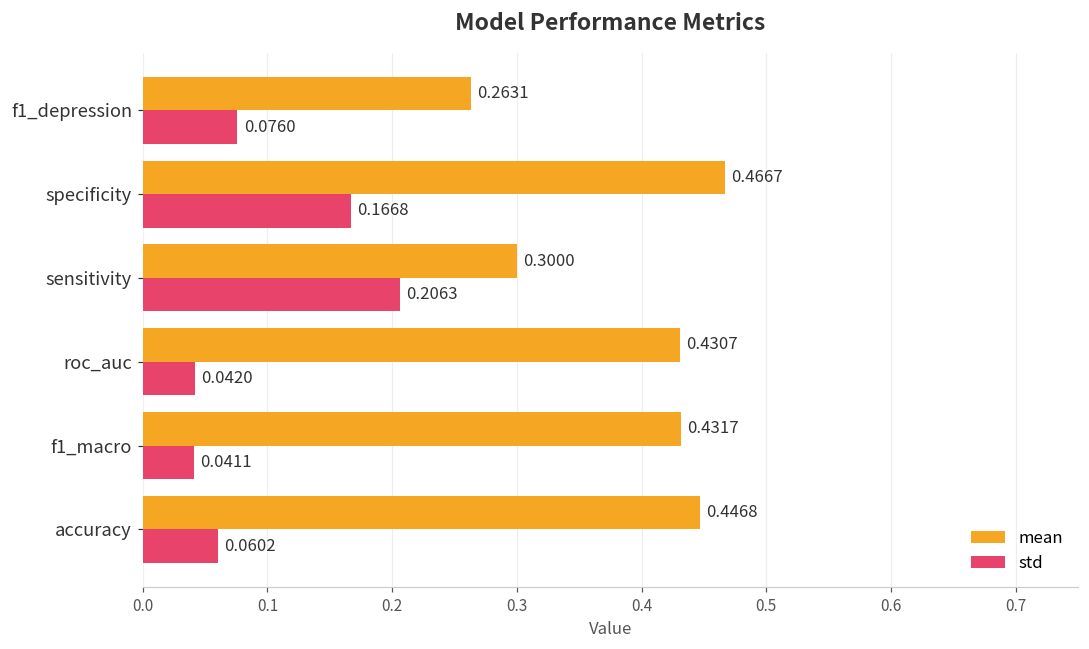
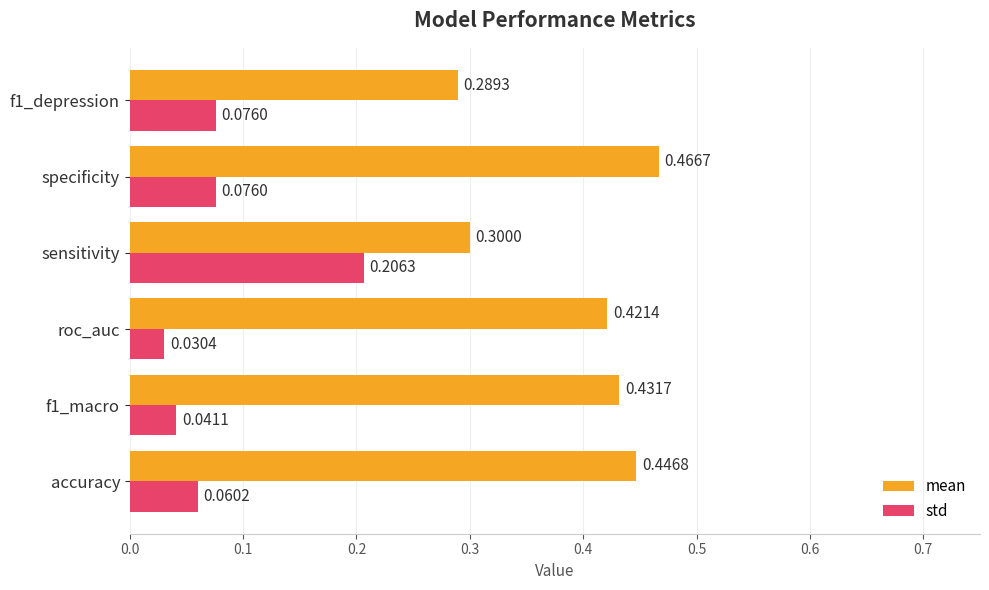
mean, f1_depression: 0.2631 -> 0.2893
std, specificity: 0.1668 -> 0.0760
mean, roc_auc: 0.4307 -> 0.4214
std, roc_auc: 0.0420 -> 0.0304
